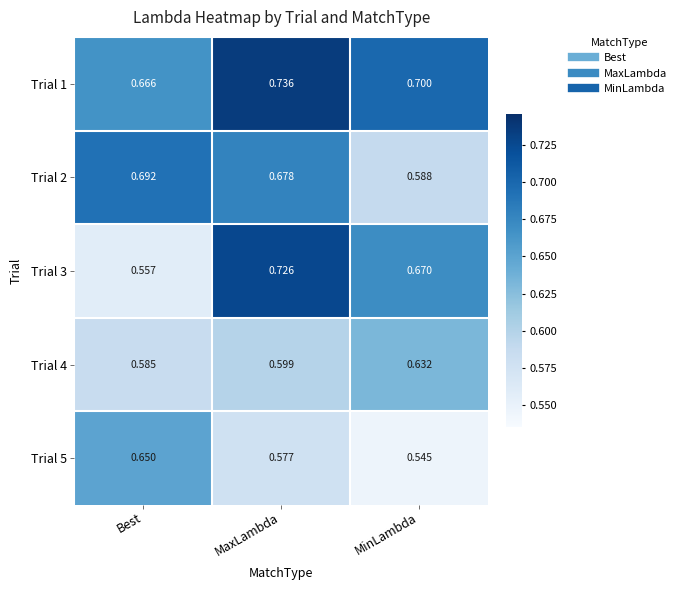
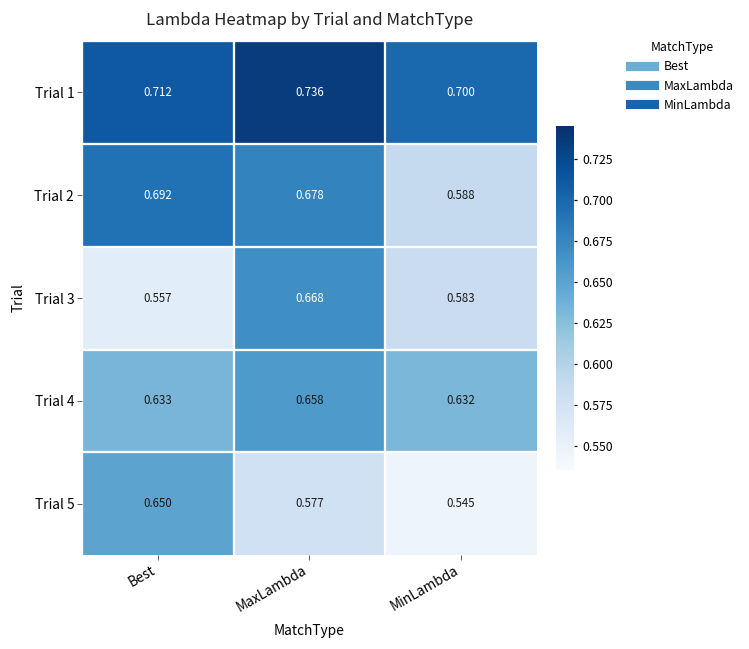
Trial 1, Best: 0.666 -> 0.712
Trial 3, MaxLambda: 0.726 -> 0.668
Trial 3, MinLambda: 0.670 -> 0.583
Trial 4, Best: 0.585 -> 0.633
Trial 4, MaxLambda: 0.599 -> 0.658
